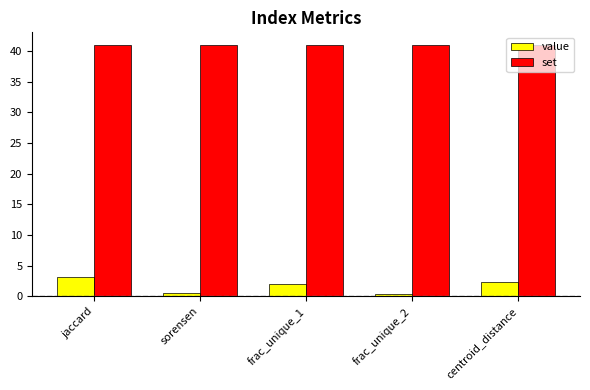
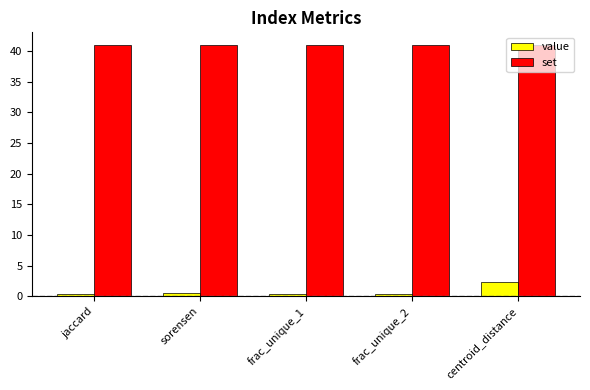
value, jaccard: 3 -> 0
value, frac_unique_1: 2 -> 0
